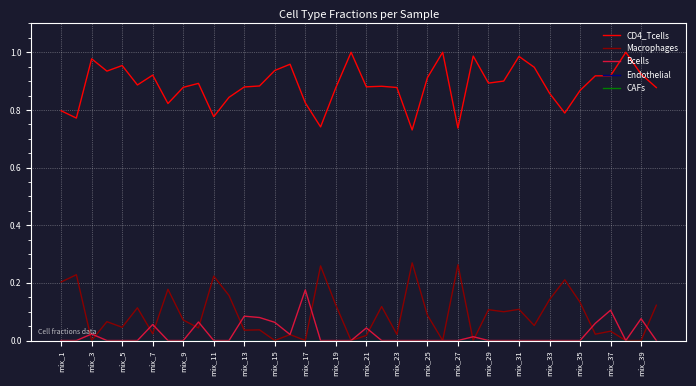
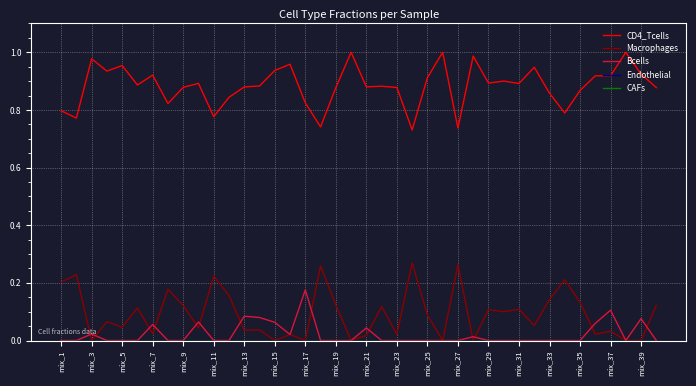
Macrophages, mix_9: 0.07 -> 0.12
CD4_Tcells, mix_31: 0.99 -> 0.89
